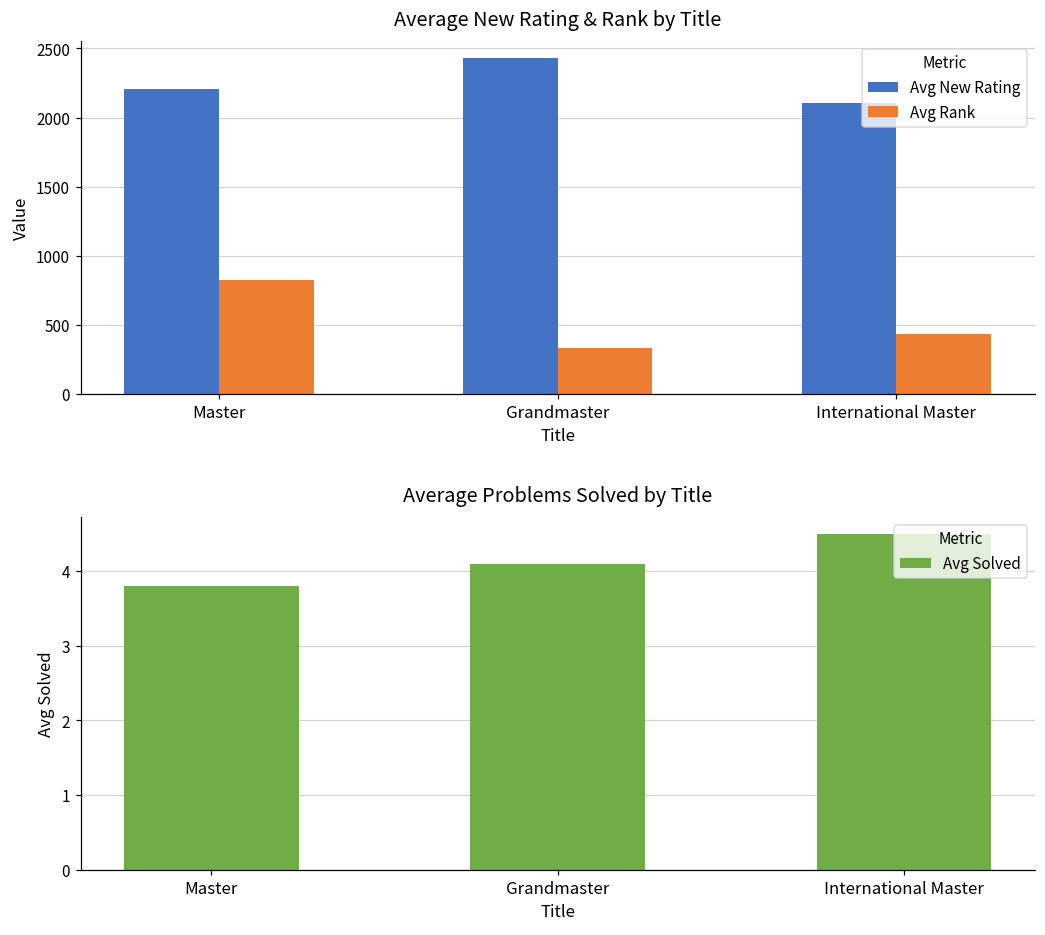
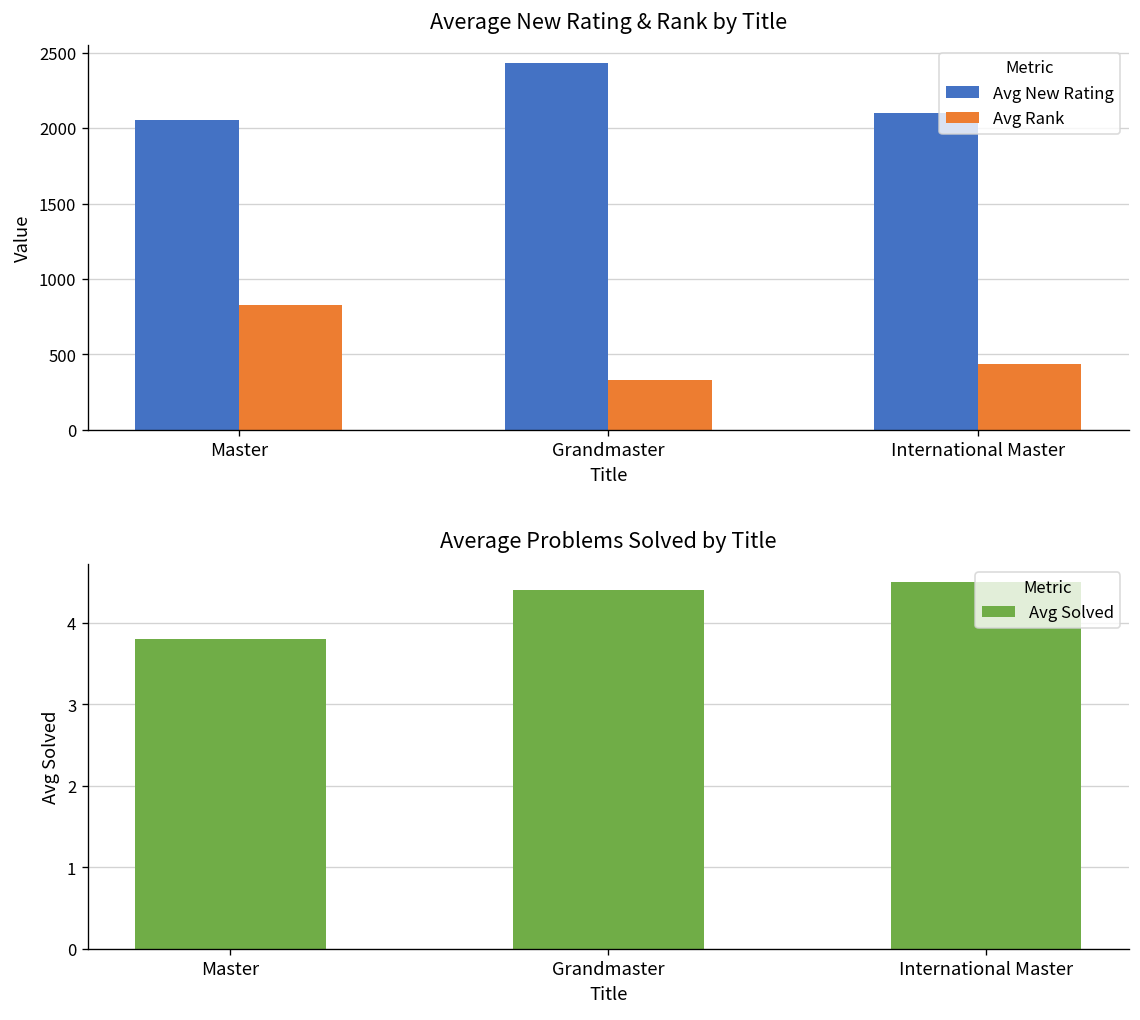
Average New Rating & Rank by Title, Avg New Rating, Master: 2200 -> 2050
Average Problems Solved by Title, Grandmaster: 4.1 -> 4.4
